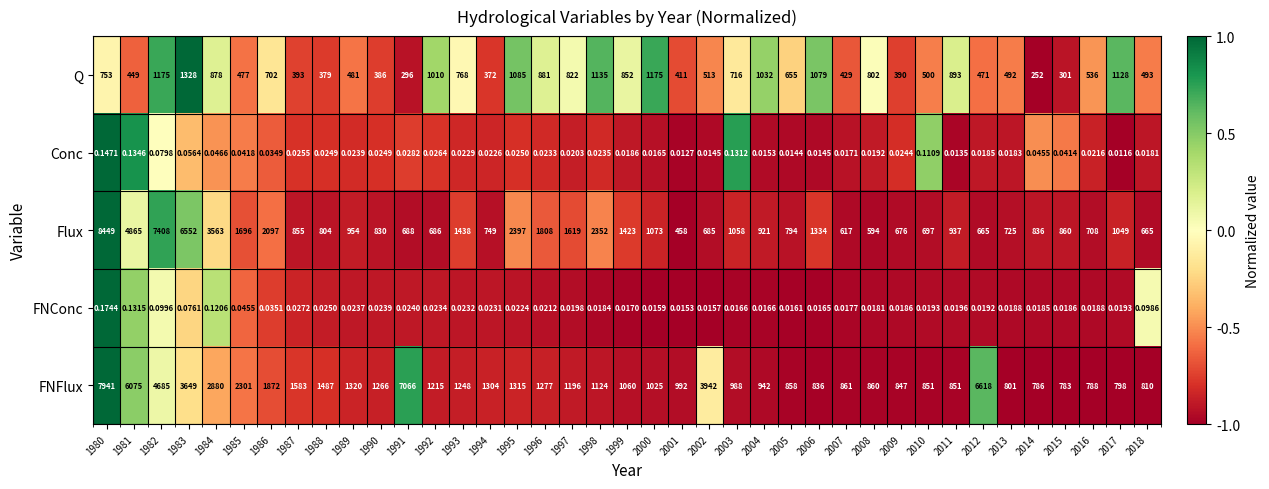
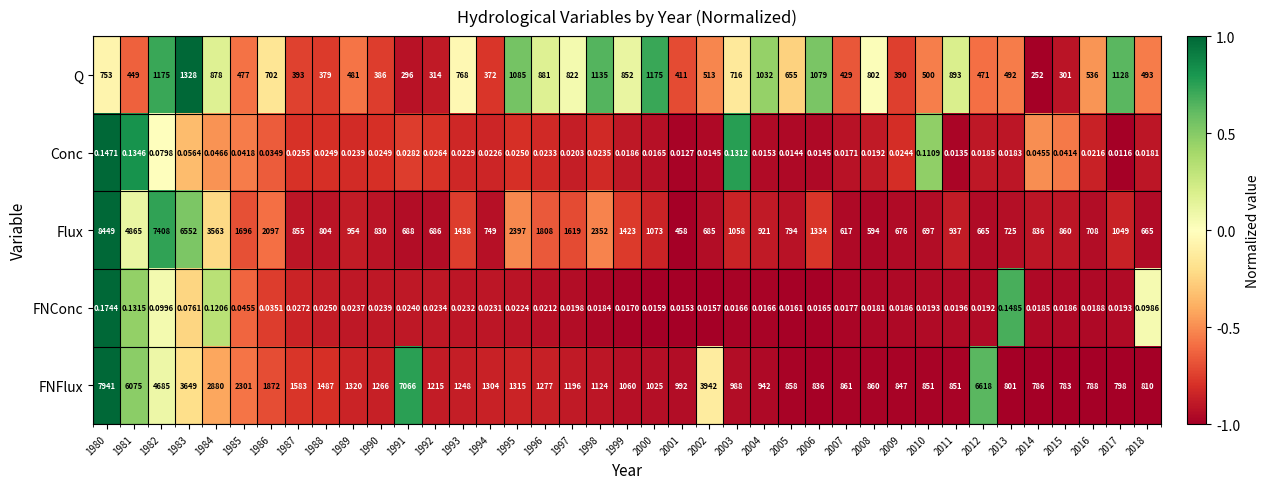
Q, 1992: 1010 -> 314
FNConc, 2013: 0.0188 -> 0.1485
